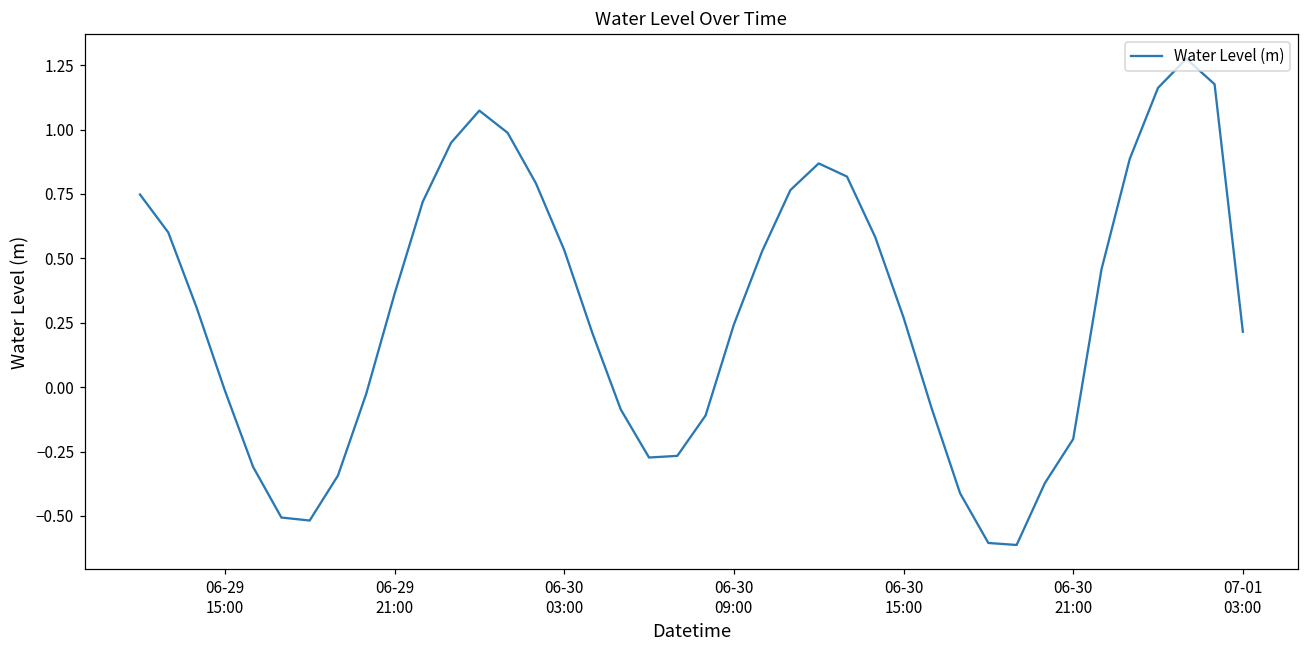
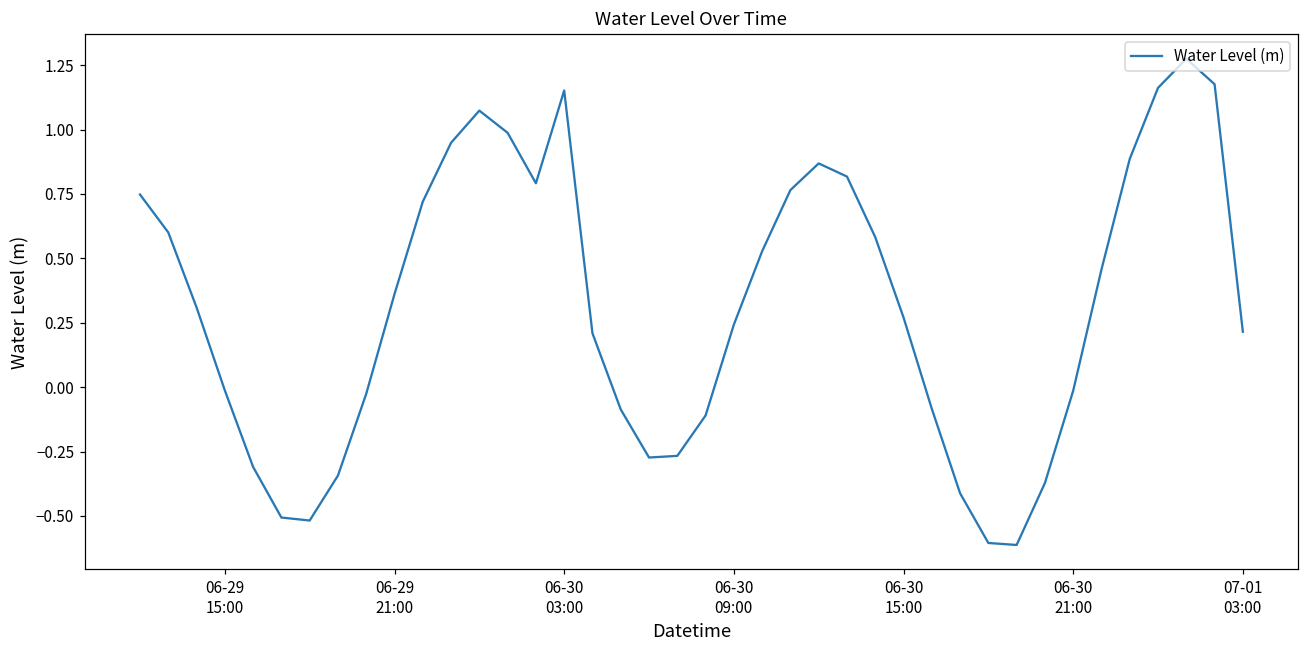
06-30 03:00: 0.53 -> 1.15
06-30 21:00: -0.20 -> -0.01
